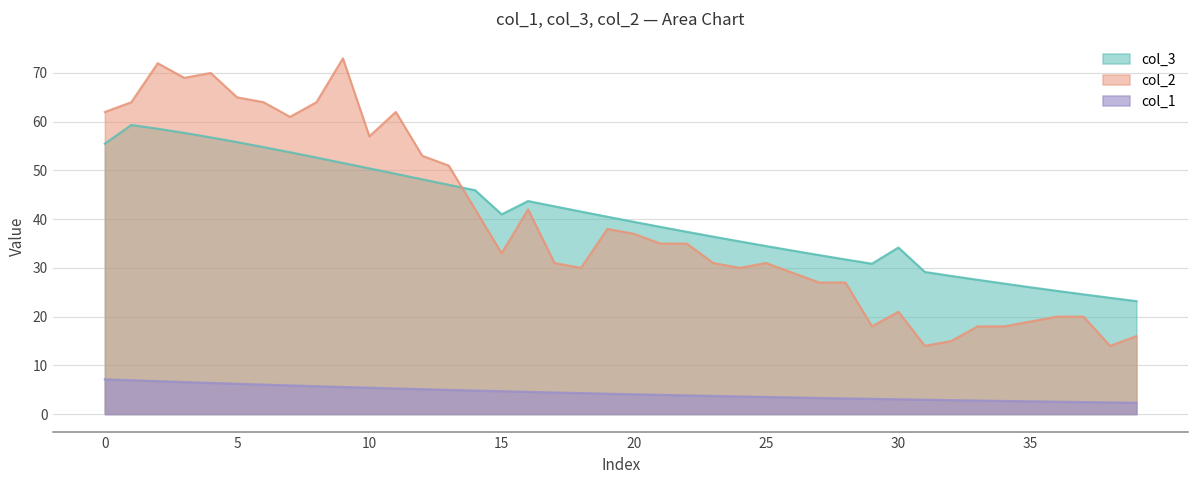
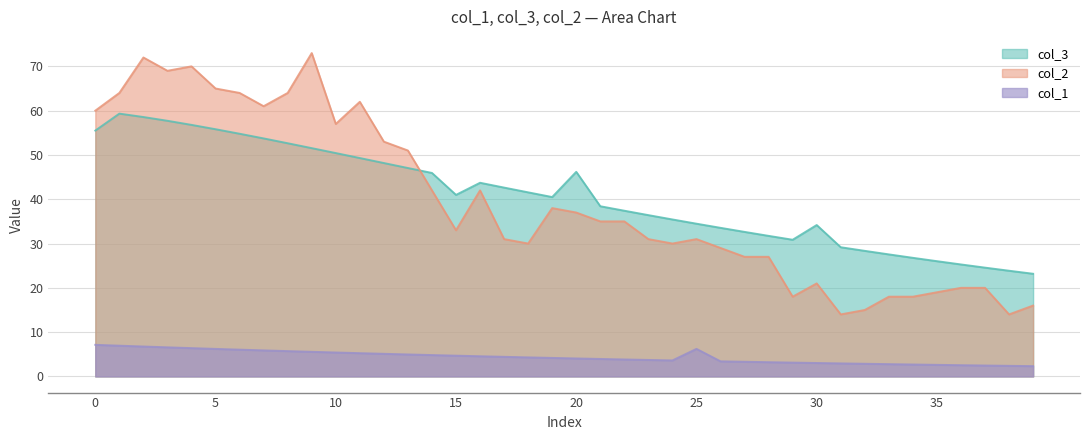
col_2, 0: 62 -> 60
col_3, 20: 39 -> 46
col_1, 25: 4 -> 6
